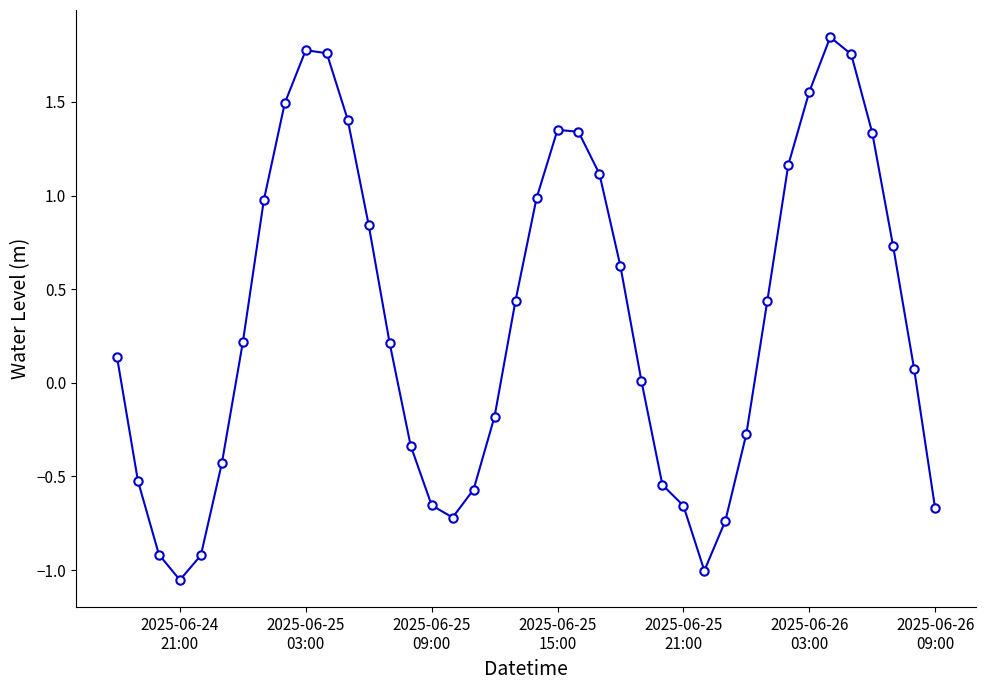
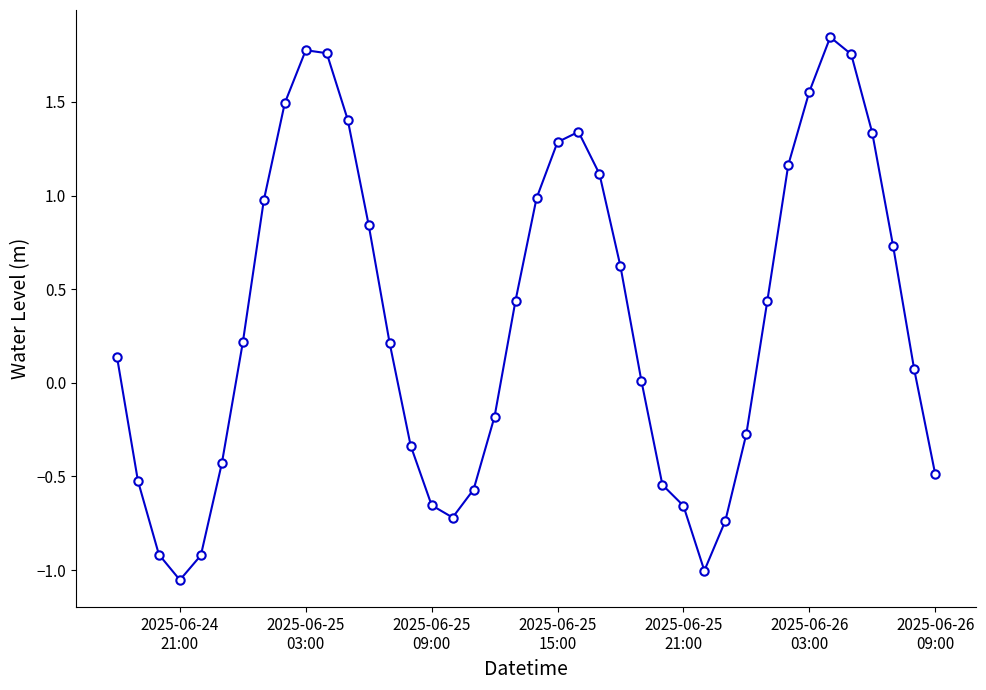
2025-06-25 15:00: 1.35 -> 1.29
2025-06-26 09:00: -0.67 -> -0.49
